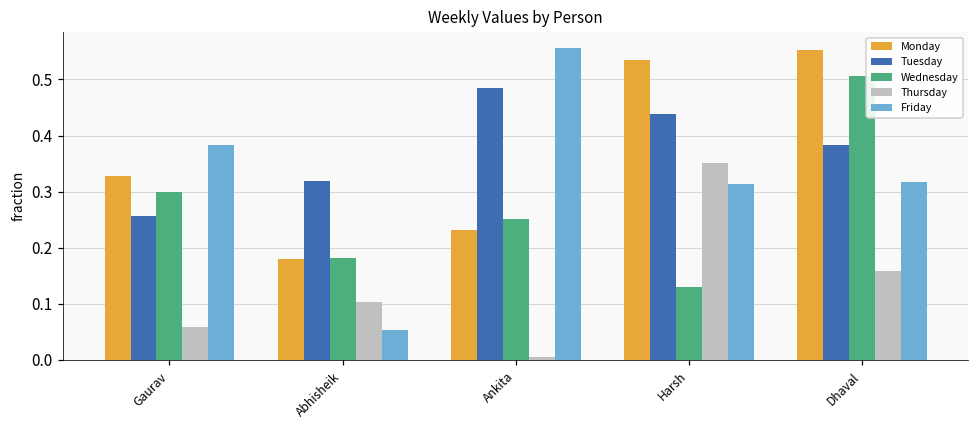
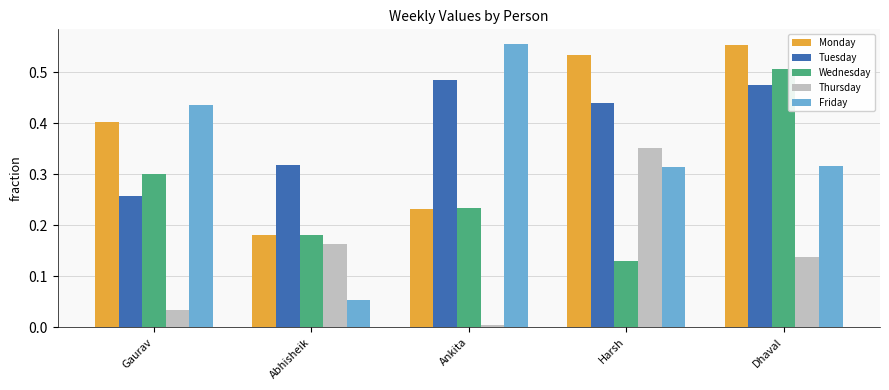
Monday, Gaurav: 0.33 -> 0.40
Thursday, Gaurav: 0.06 -> 0.03
Friday, Gaurav: 0.38 -> 0.44
Thursday, Abhisheik: 0.10 -> 0.16
Wednesday, Ankita: 0.25 -> 0.23
Tuesday, Dhaval: 0.38 -> 0.48
Thursday, Dhaval: 0.16 -> 0.14
